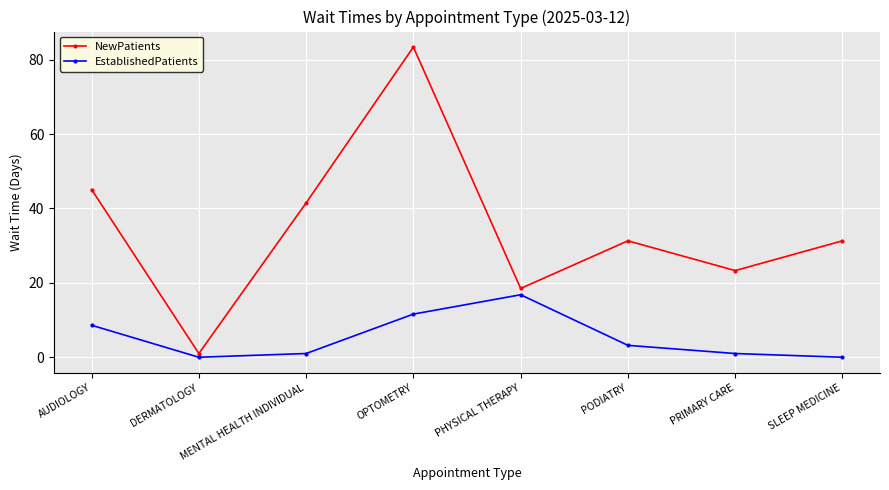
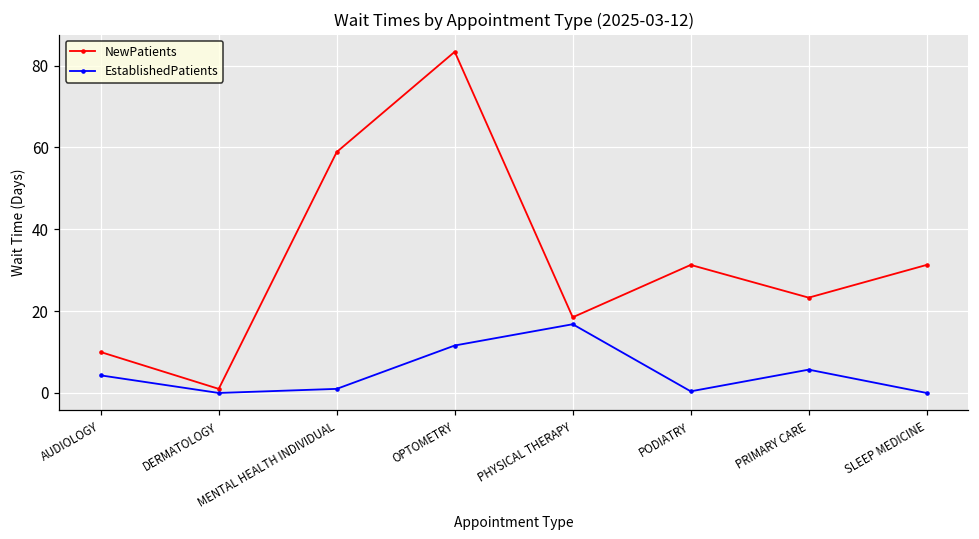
NewPatients, AUDIOLOGY: 45 -> 10
EstablishedPatients, AUDIOLOGY: 9 -> 4
NewPatients, MENTAL HEALTH INDIVIDUAL: 42 -> 59
EstablishedPatients, PODIATRY: 3 -> 0
EstablishedPatients, PRIMARY CARE: 1 -> 6
